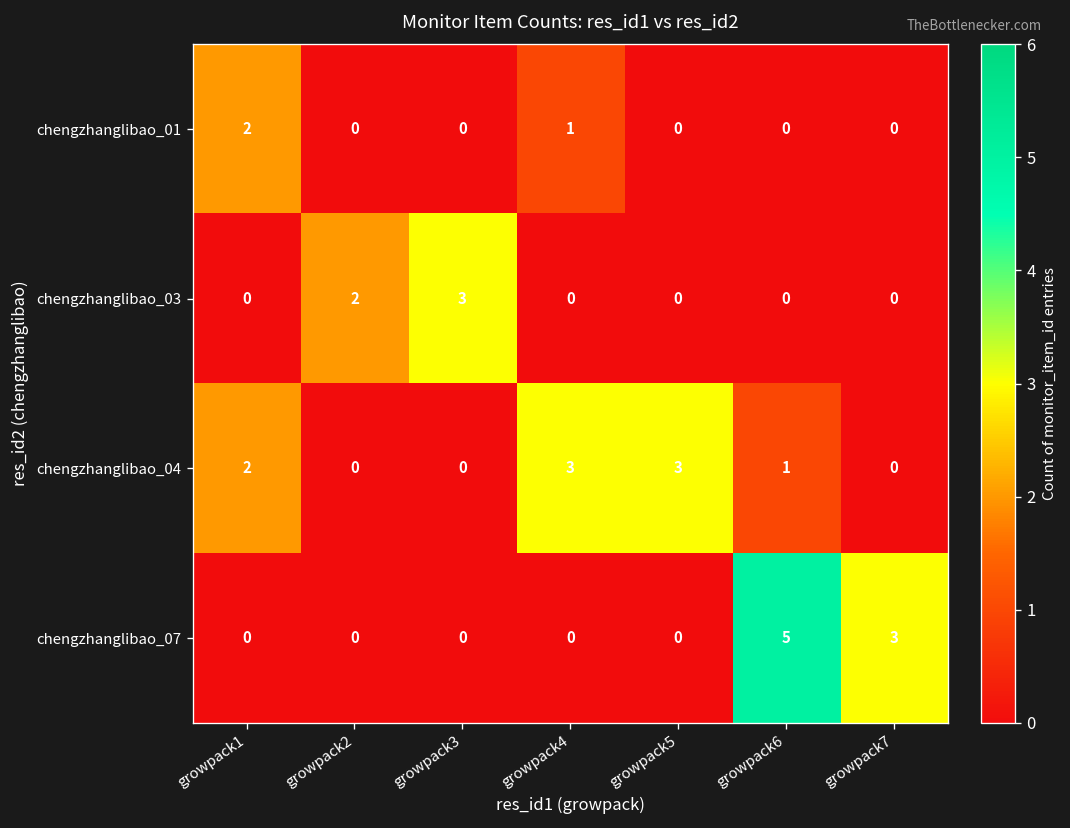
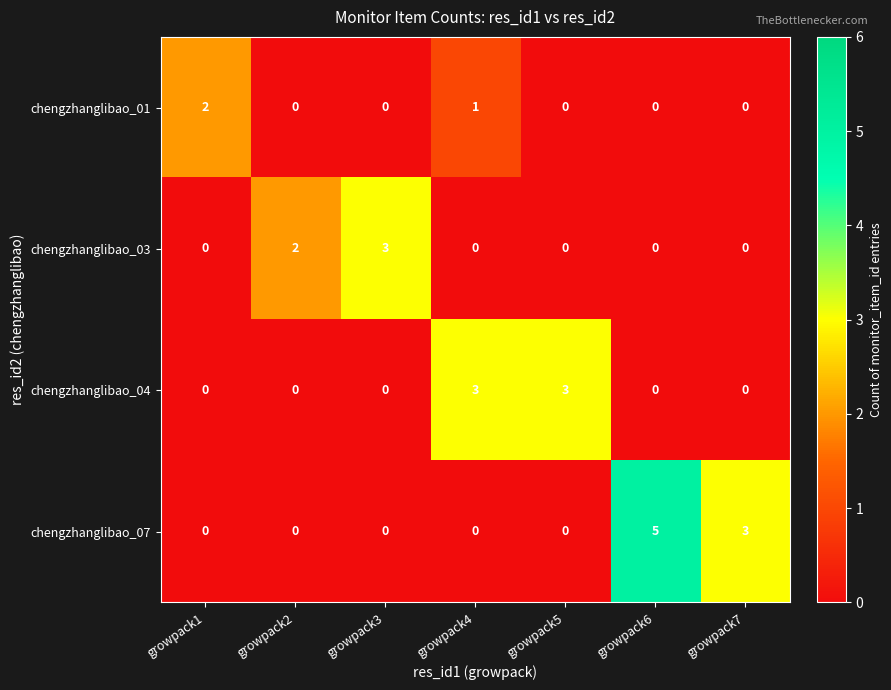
chengzhanglibao_04, growpack1: 2 -> 0
chengzhanglibao_04, growpack6: 1 -> 0
